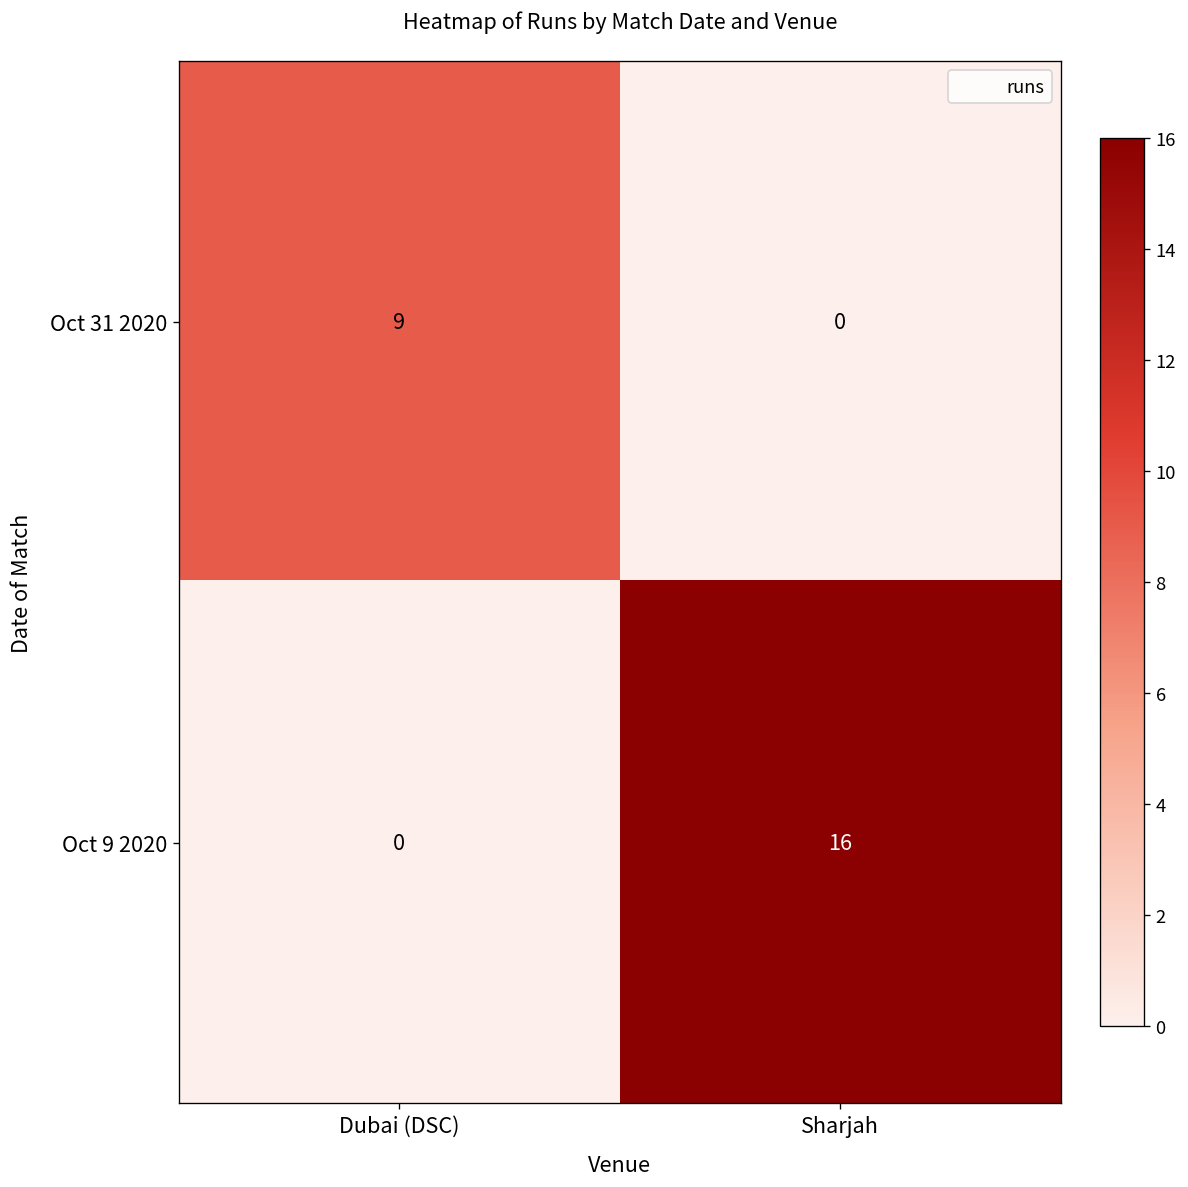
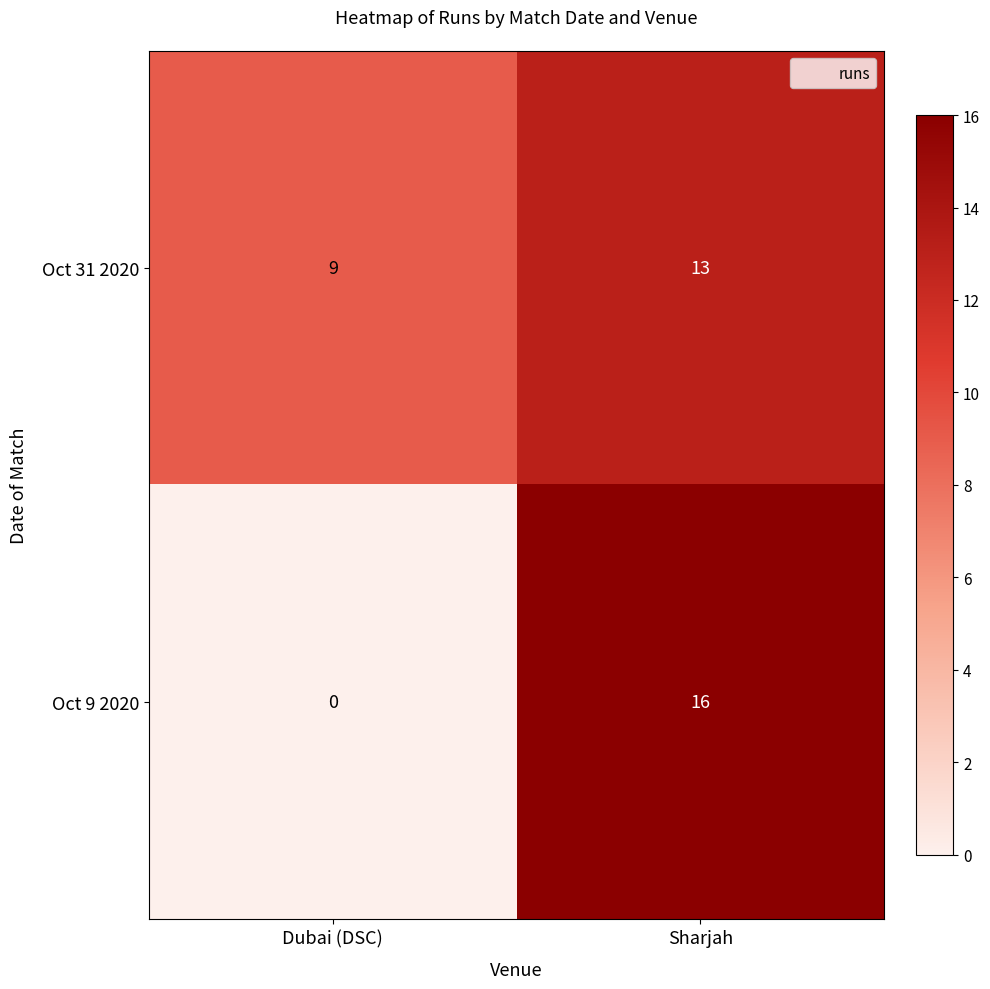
Oct 31 2020, Sharjah: 0 -> 13
